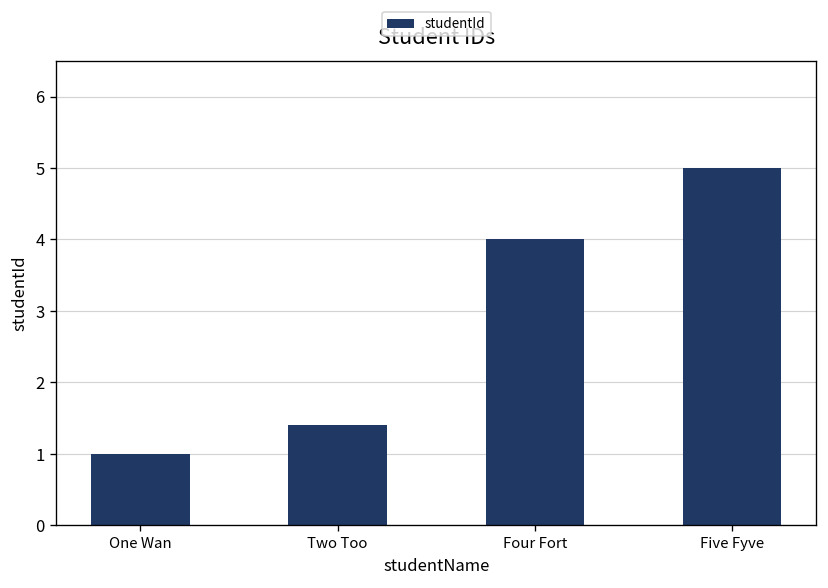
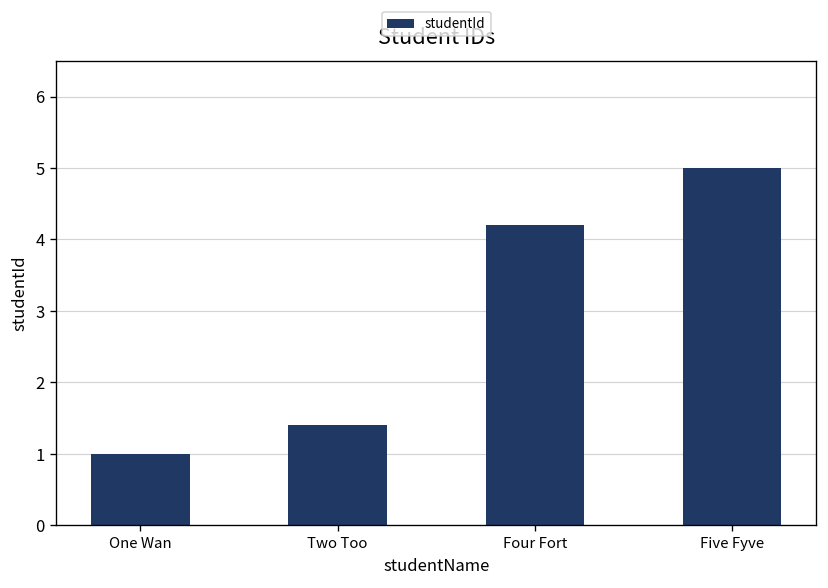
Four Fort: 4.0 -> 4.2
